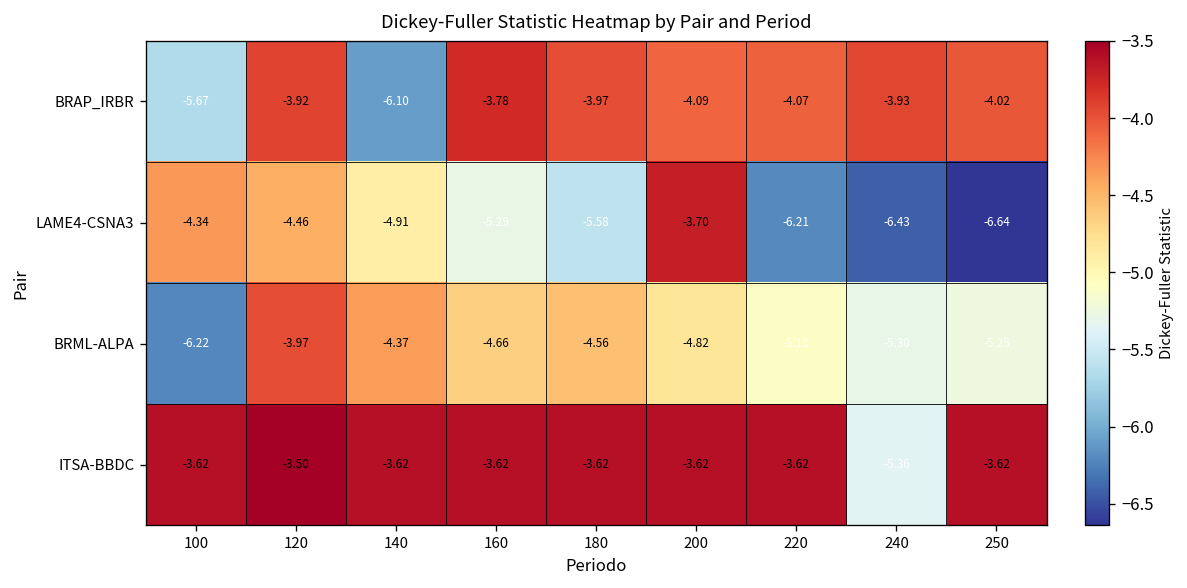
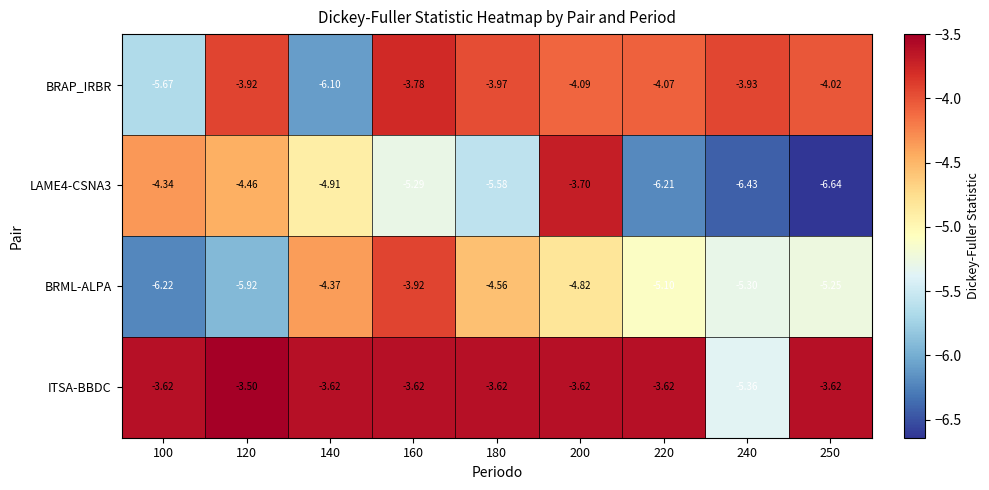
BRML-ALPA, 120: -3.97 -> -5.92
BRML-ALPA, 160: -4.66 -> -3.92
